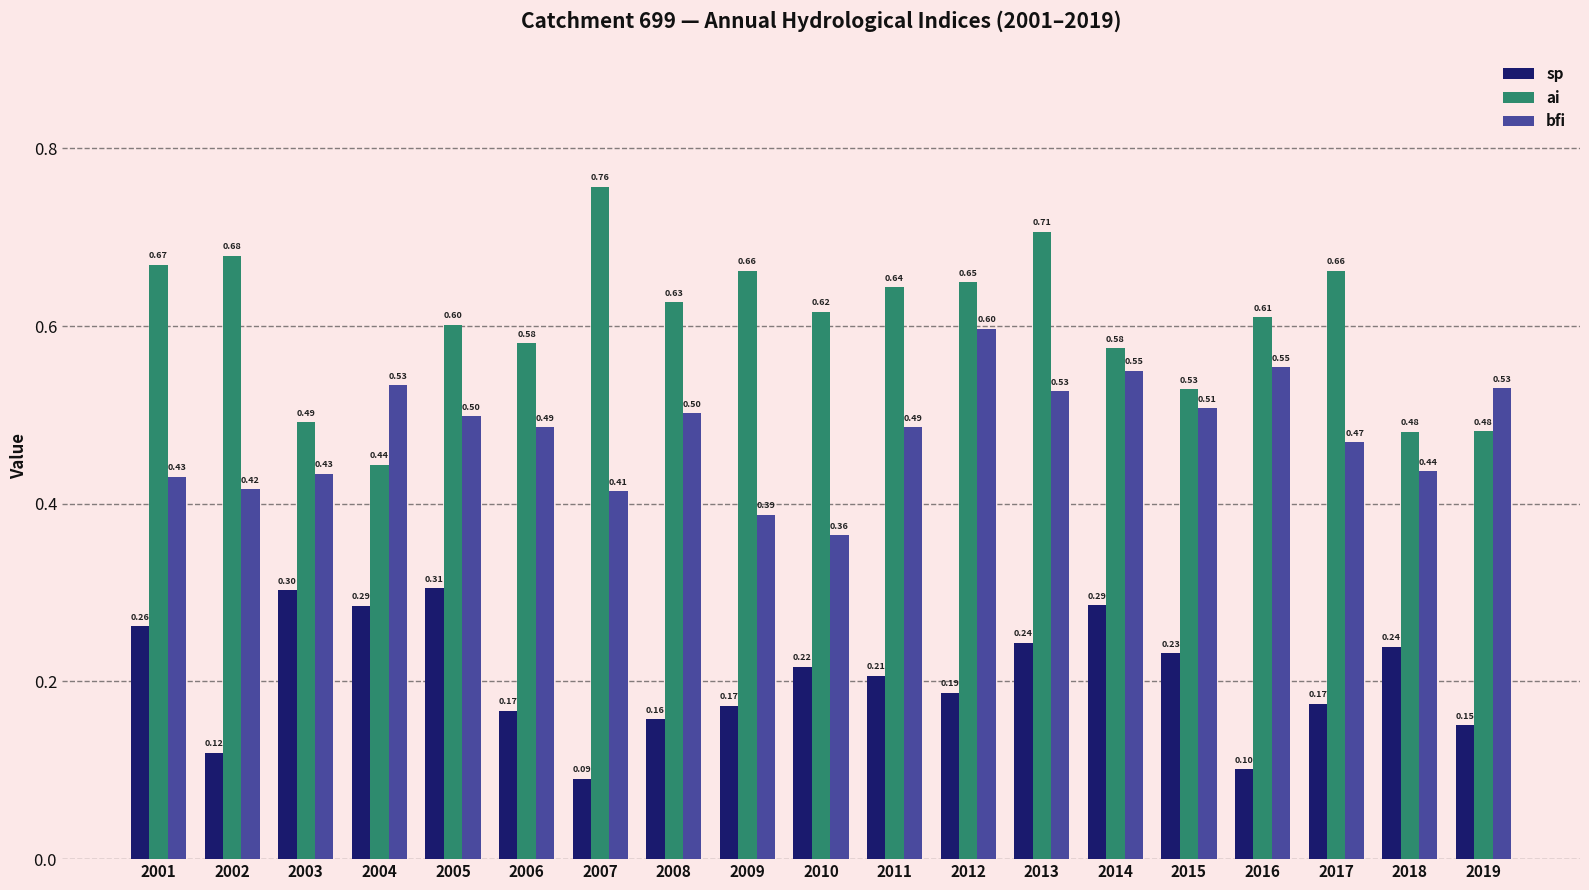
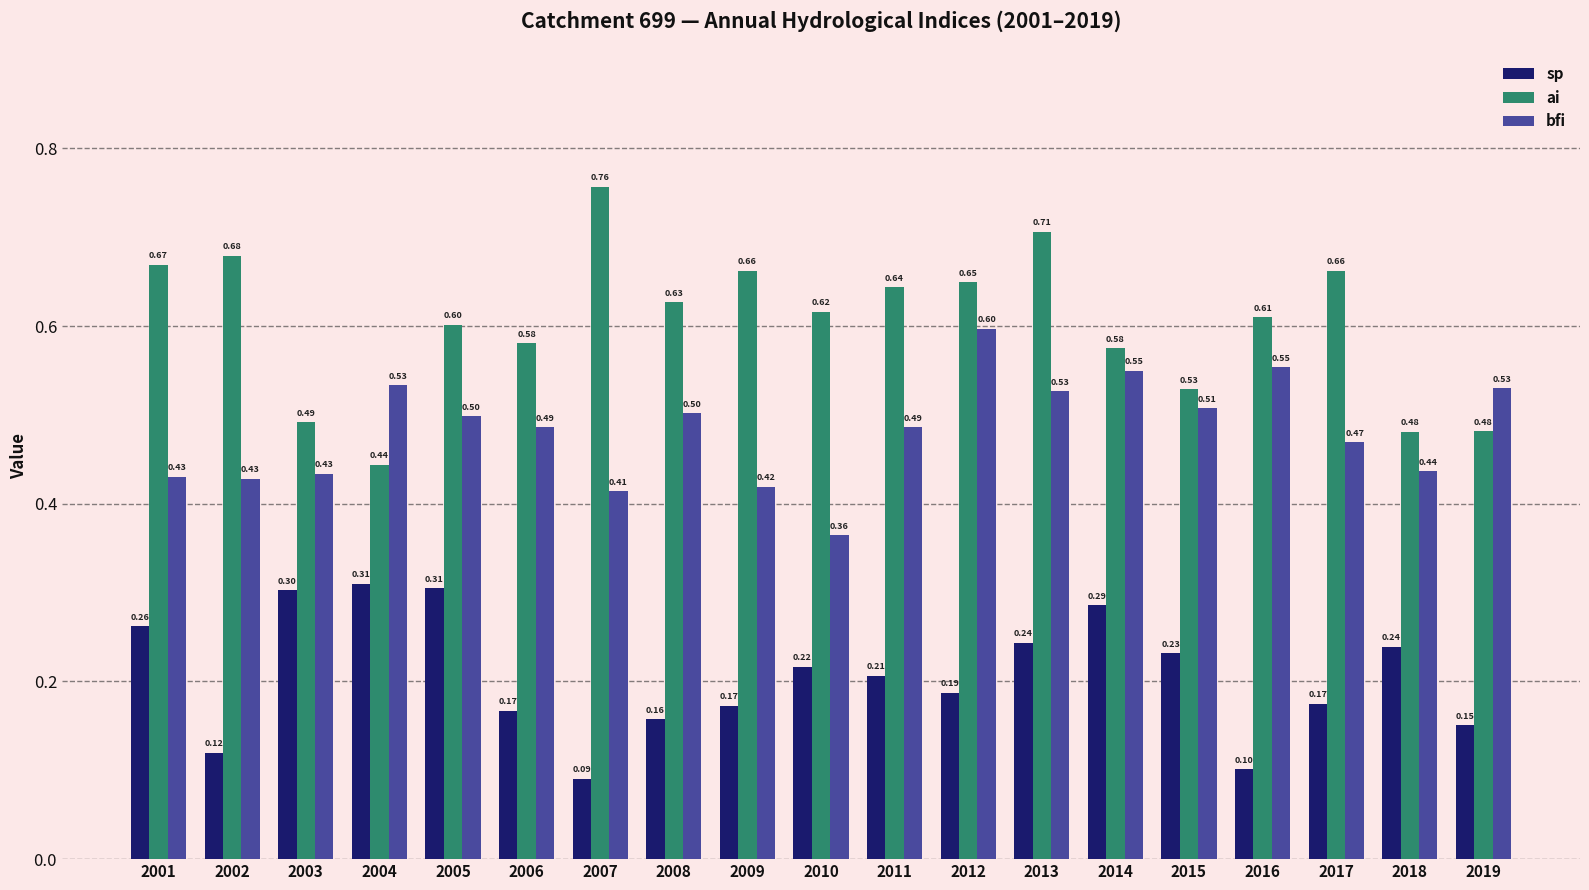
bfi, 2002: 0.42 -> 0.43
sp, 2004: 0.29 -> 0.31
bfi, 2009: 0.39 -> 0.42
